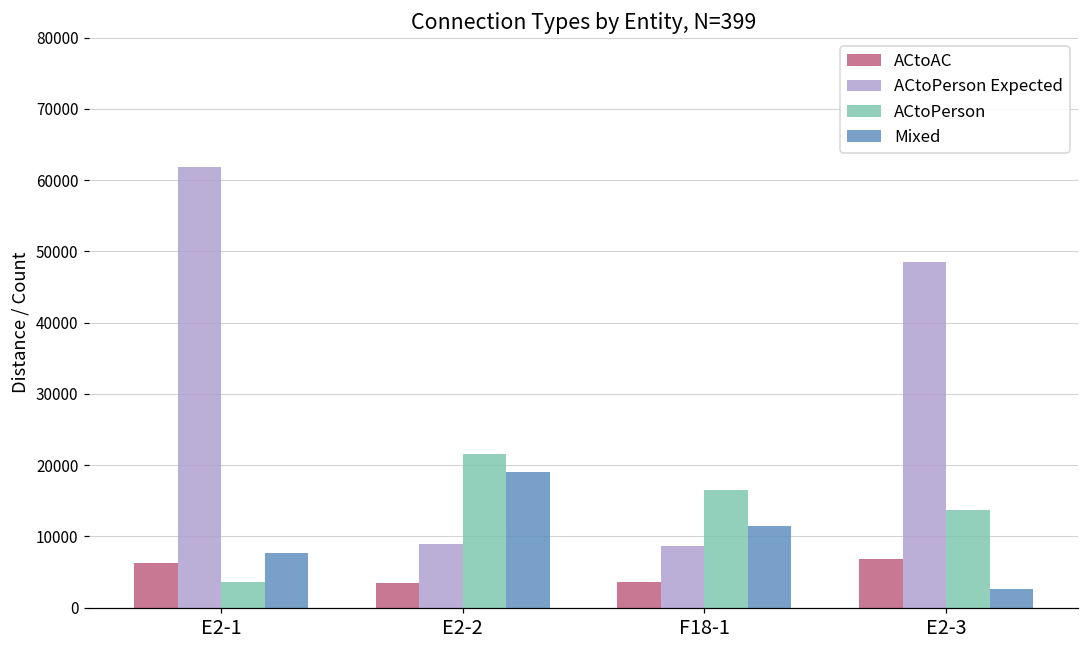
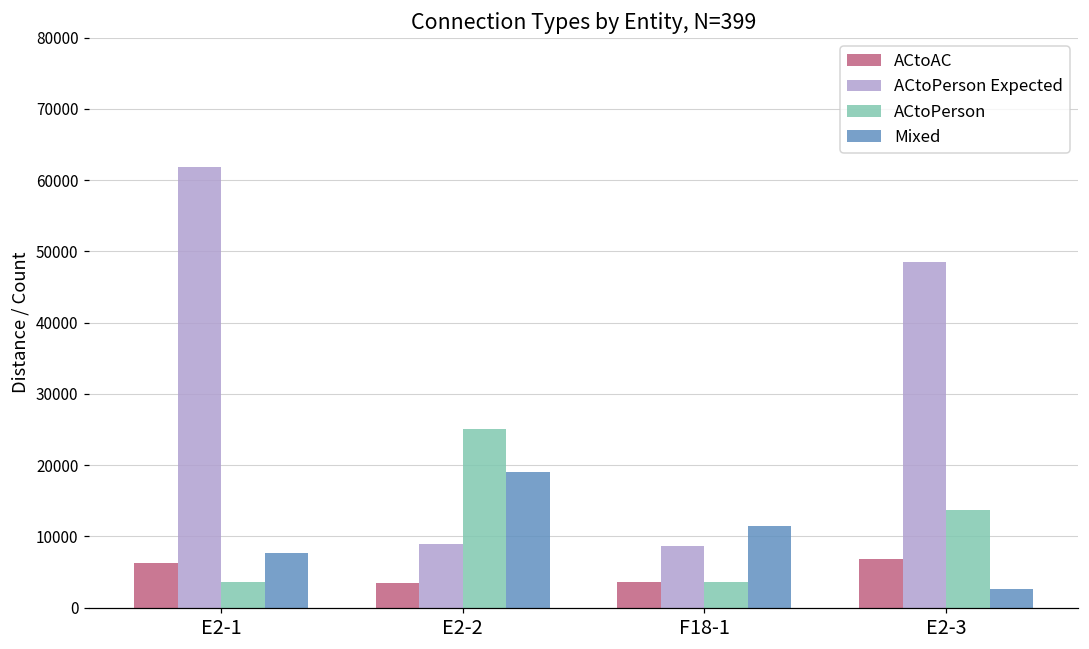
ACtoPerson, E2-2: 22000 -> 25000
ACtoPerson, F18-1: 16000 -> 4000
